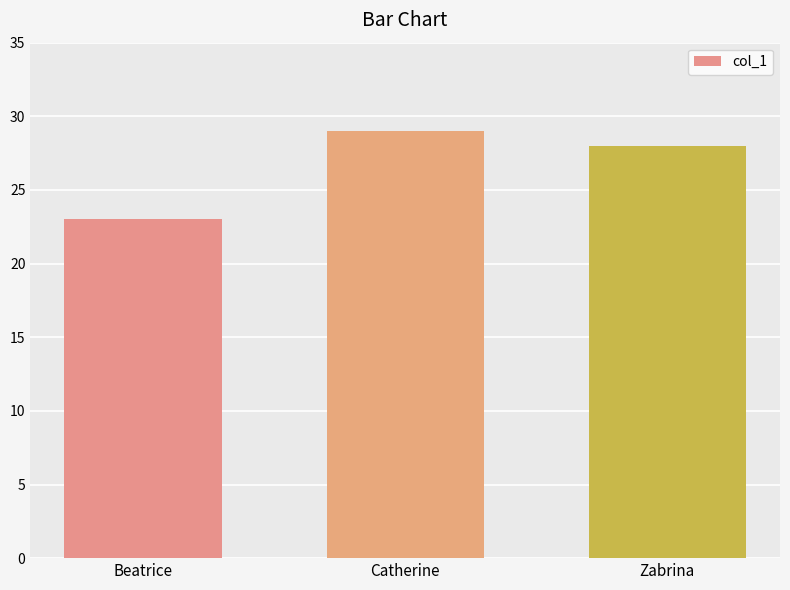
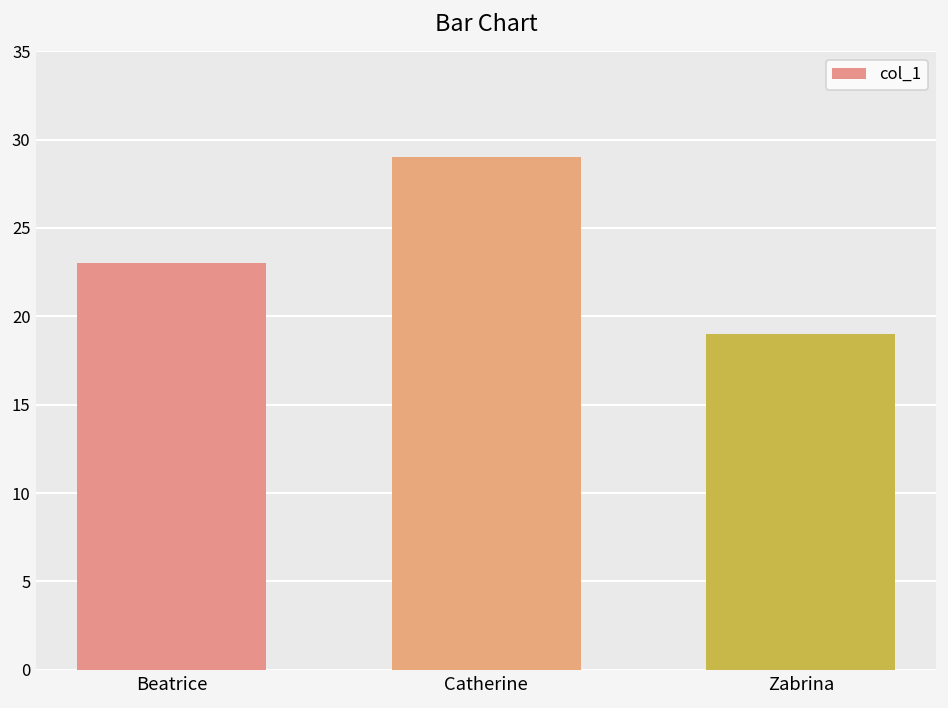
Zabrina: 28 -> 19
